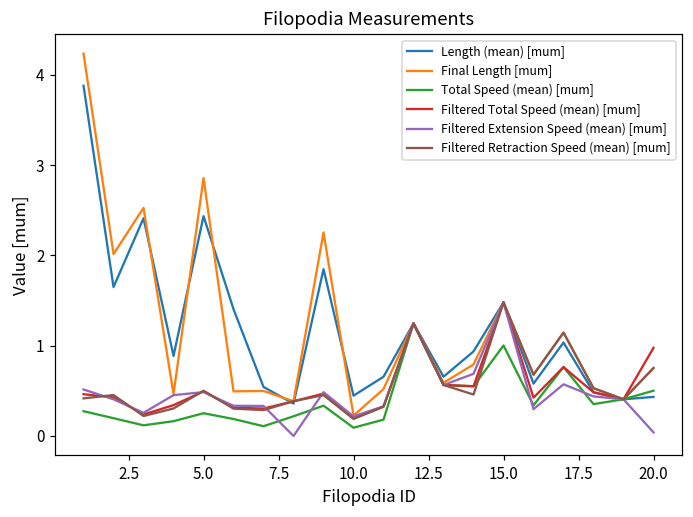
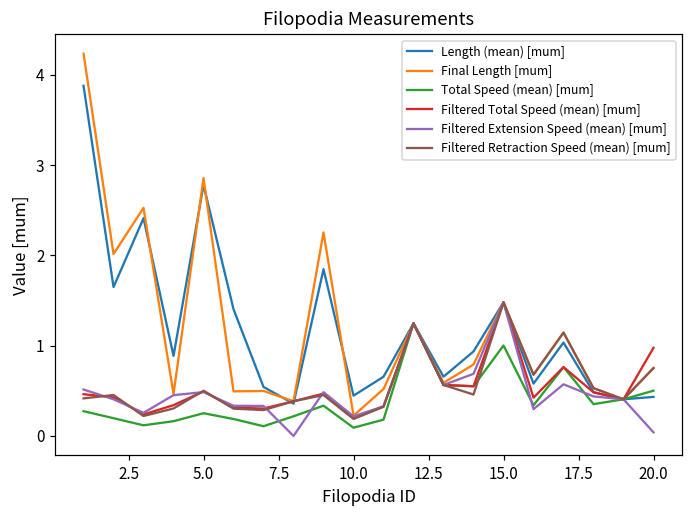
Length (mean) [mum], 5.0: 2.4 -> 2.8
